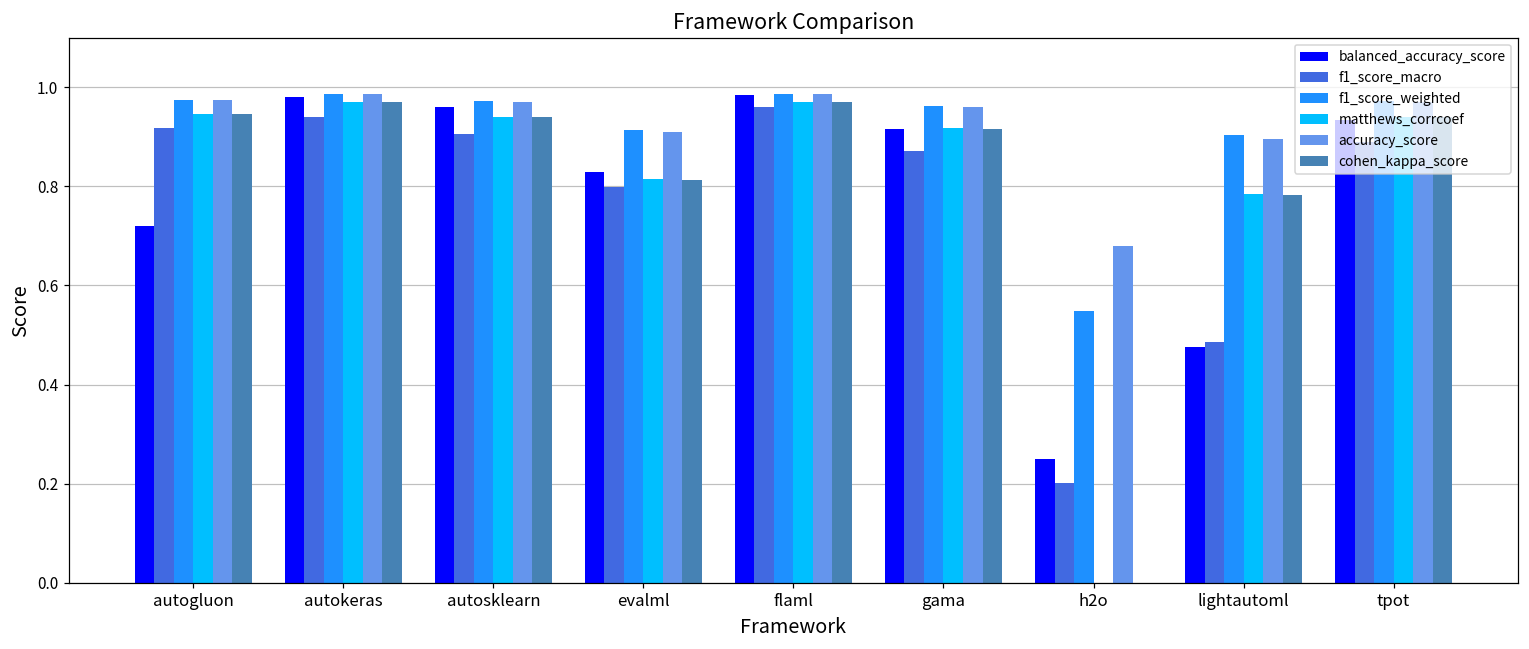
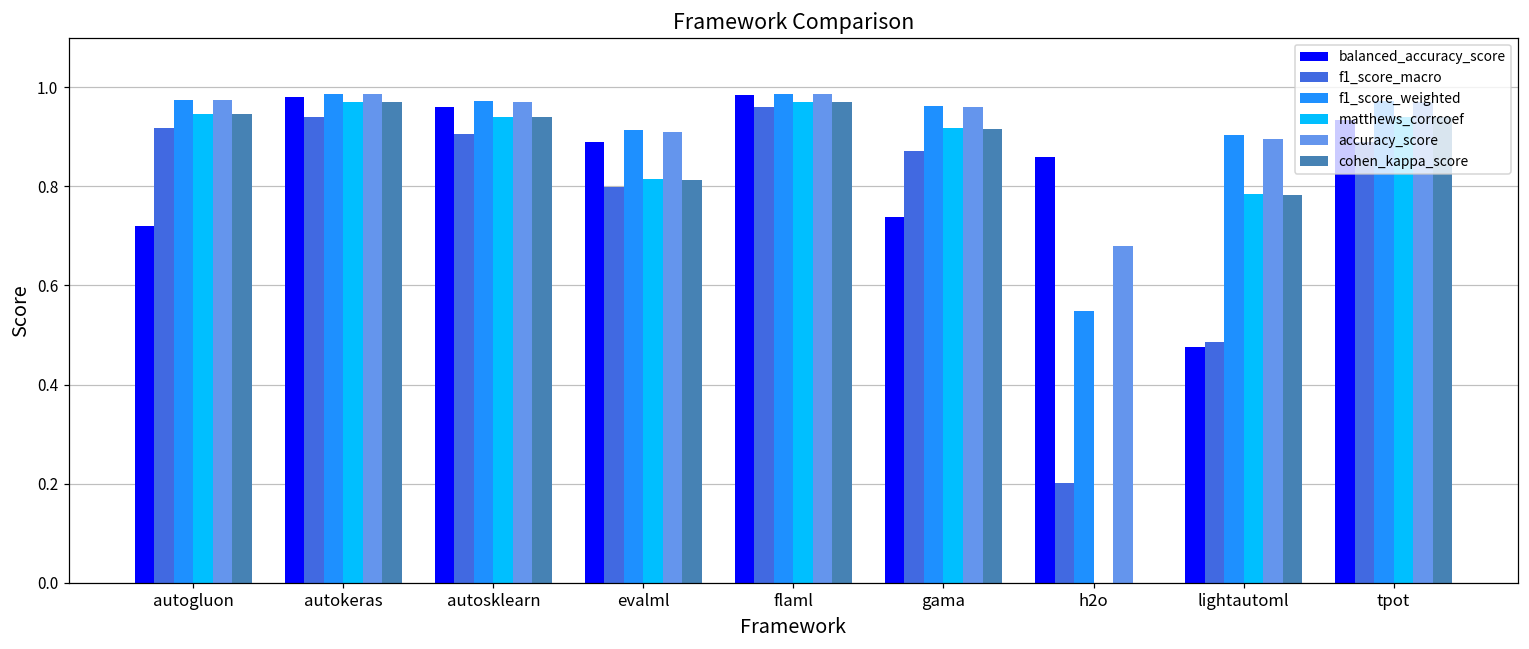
balanced_accuracy_score, evalml: 0.83 -> 0.89
balanced_accuracy_score, gama: 0.92 -> 0.74
balanced_accuracy_score, h2o: 0.25 -> 0.86
